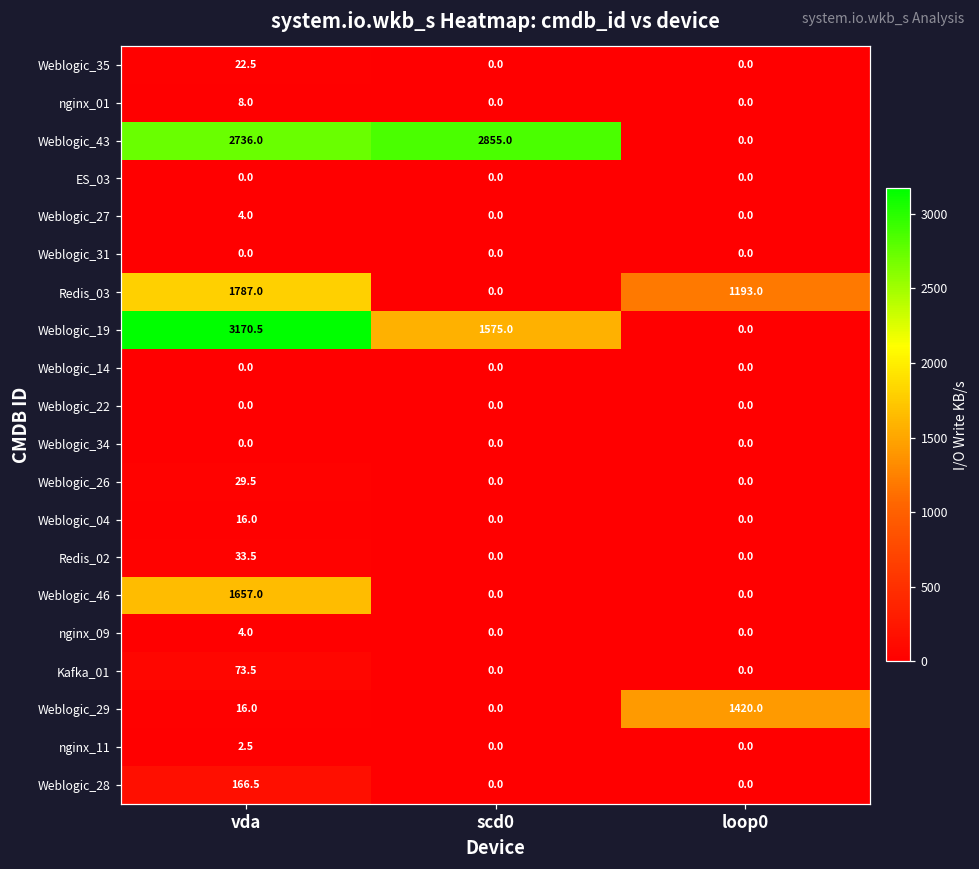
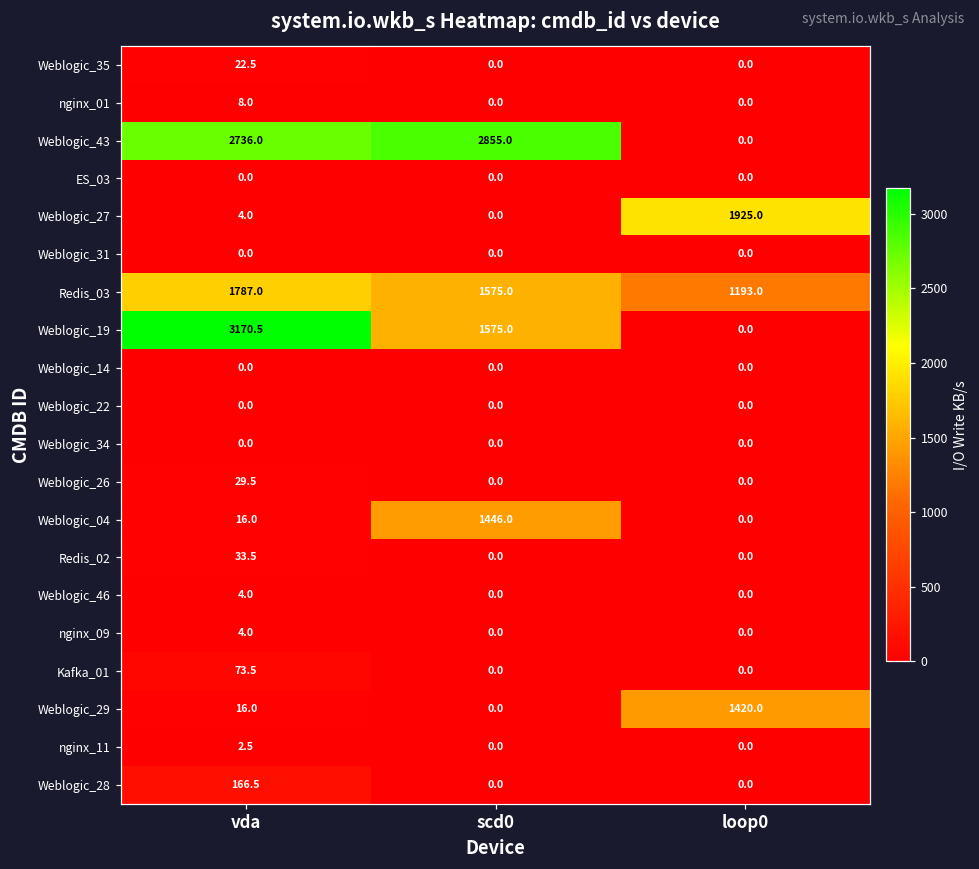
Weblogic_27, loop0: 0.0 -> 1925.0
Redis_03, scd0: 0.0 -> 1575.0
Weblogic_04, scd0: 0.0 -> 1446.0
Weblogic_46, vda: 1657.0 -> 4.0
